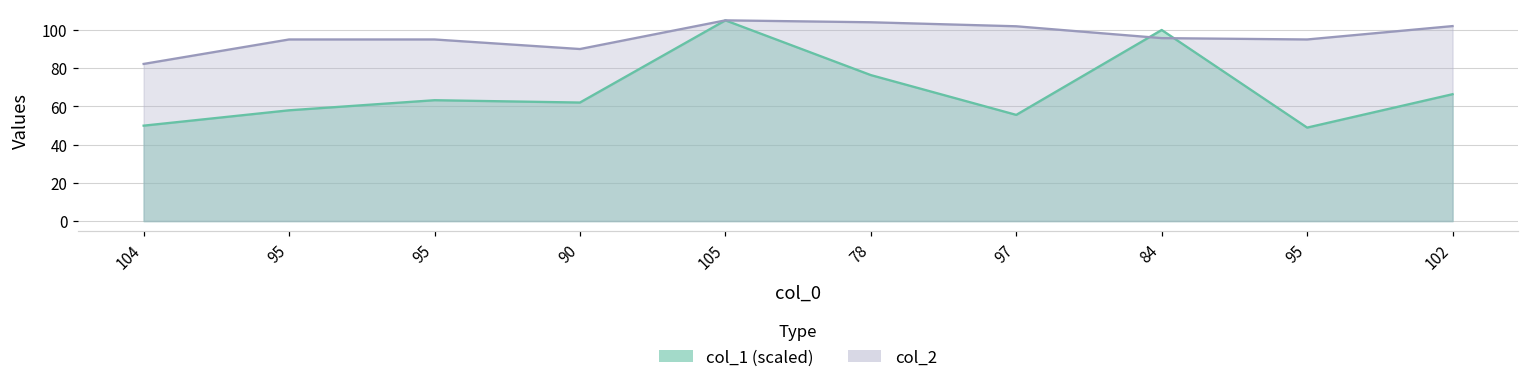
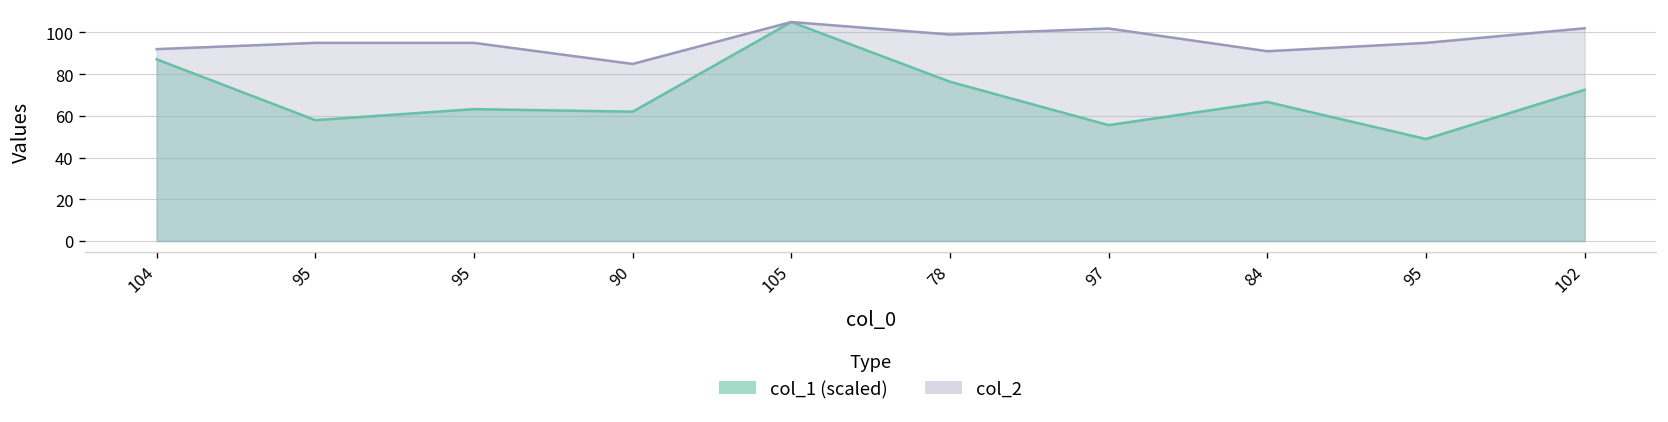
col_1 (scaled), 104: 50 -> 87
col_2, 104: 82 -> 92
col_2, 90: 90 -> 85
col_2, 78: 104 -> 99
col_1 (scaled), 84: 100 -> 67
col_2, 84: 96 -> 91
col_1 (scaled), 102: 66 -> 72
